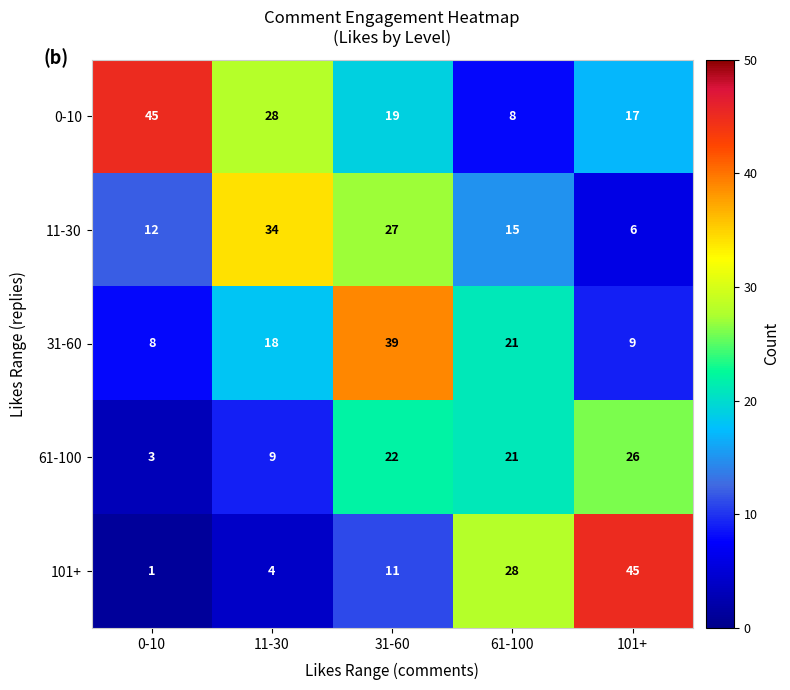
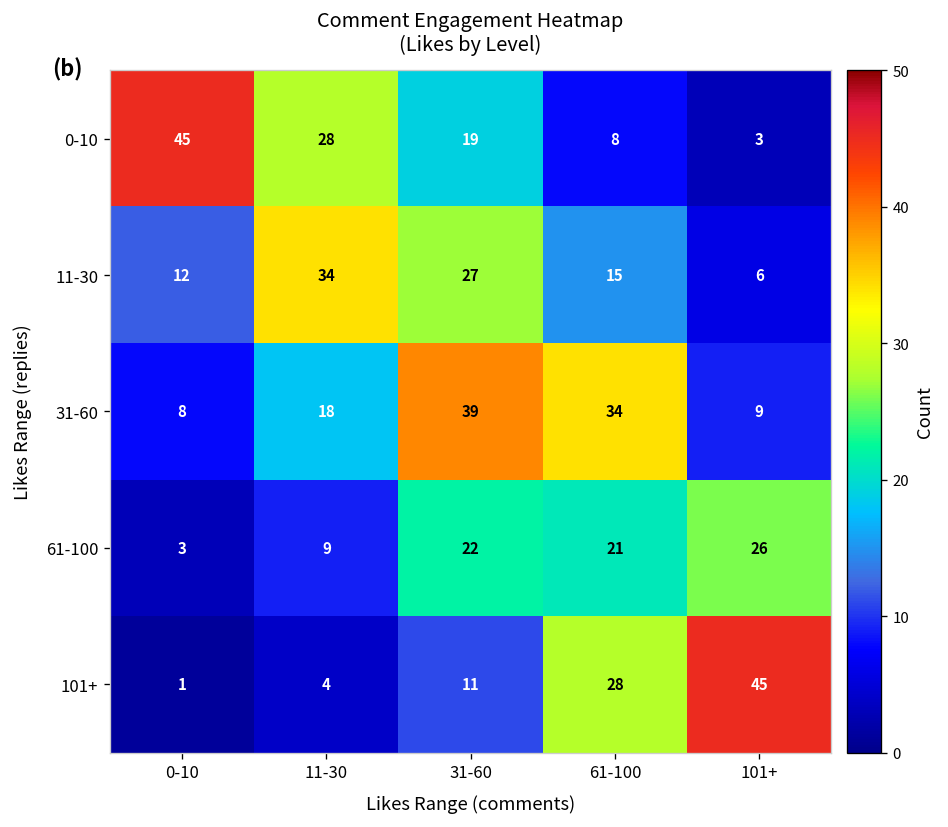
0-10, 101+: 17 -> 3
31-60, 61-100: 21 -> 34
